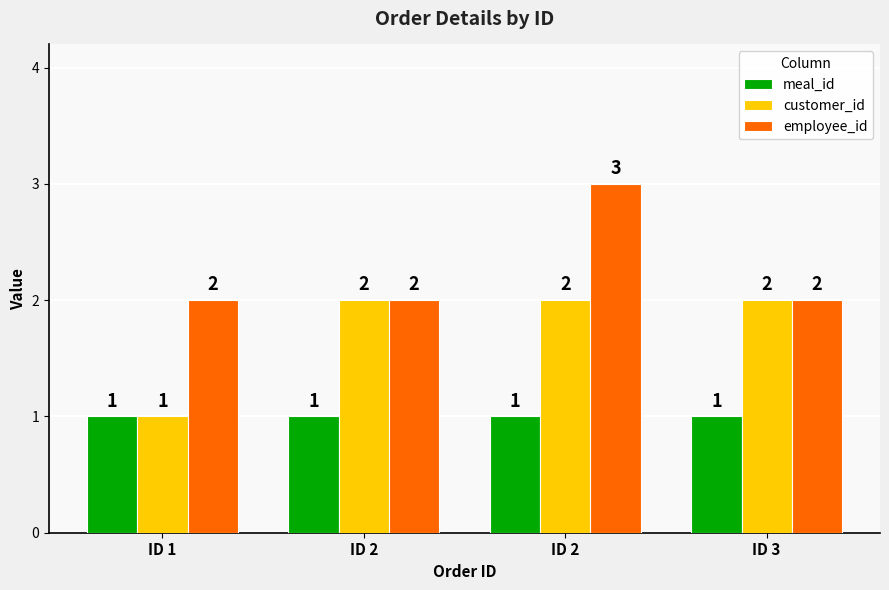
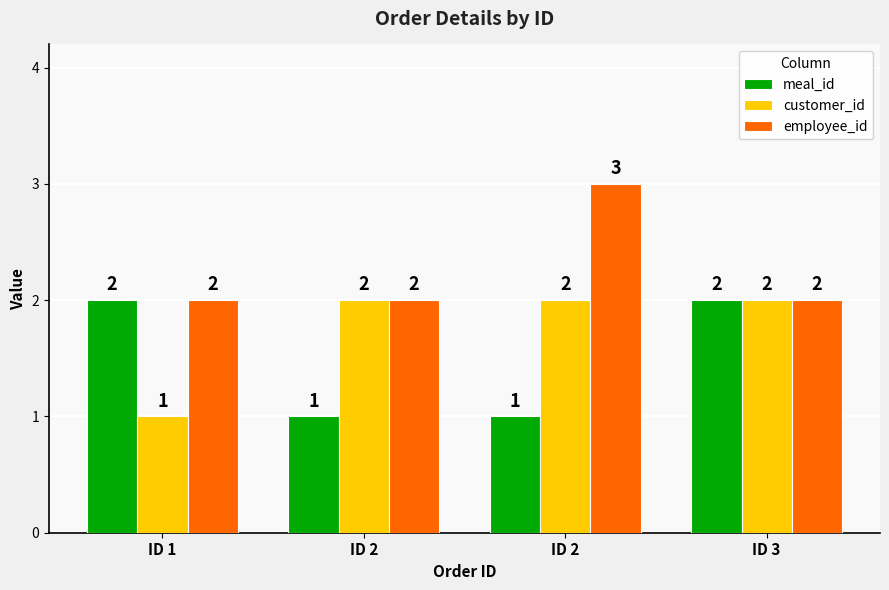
meal_id, ID 1: 1 -> 2
meal_id, ID 3: 1 -> 2
